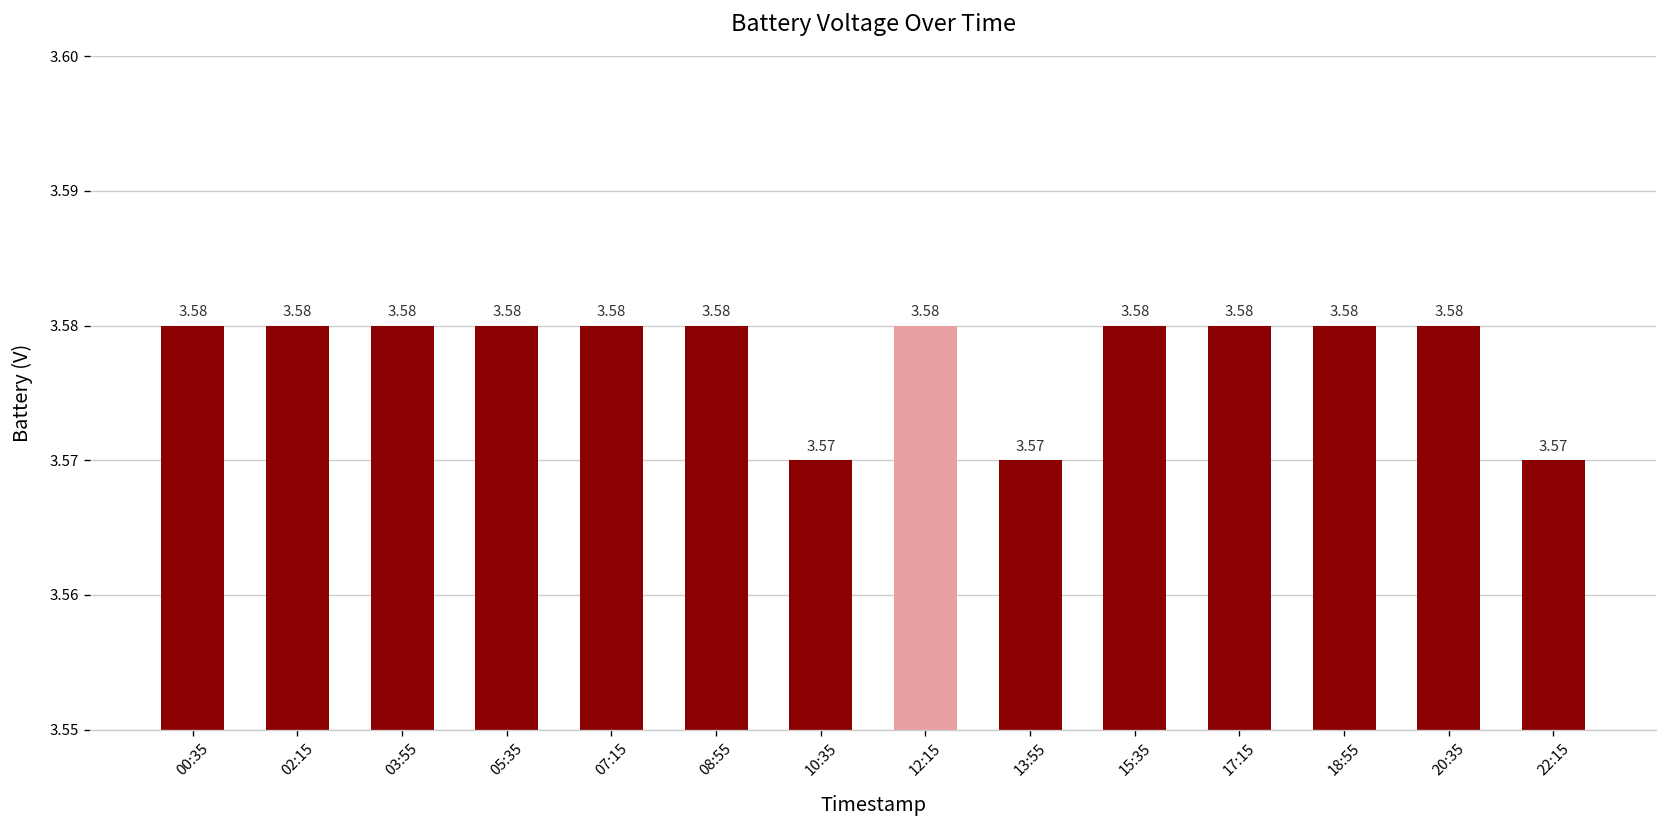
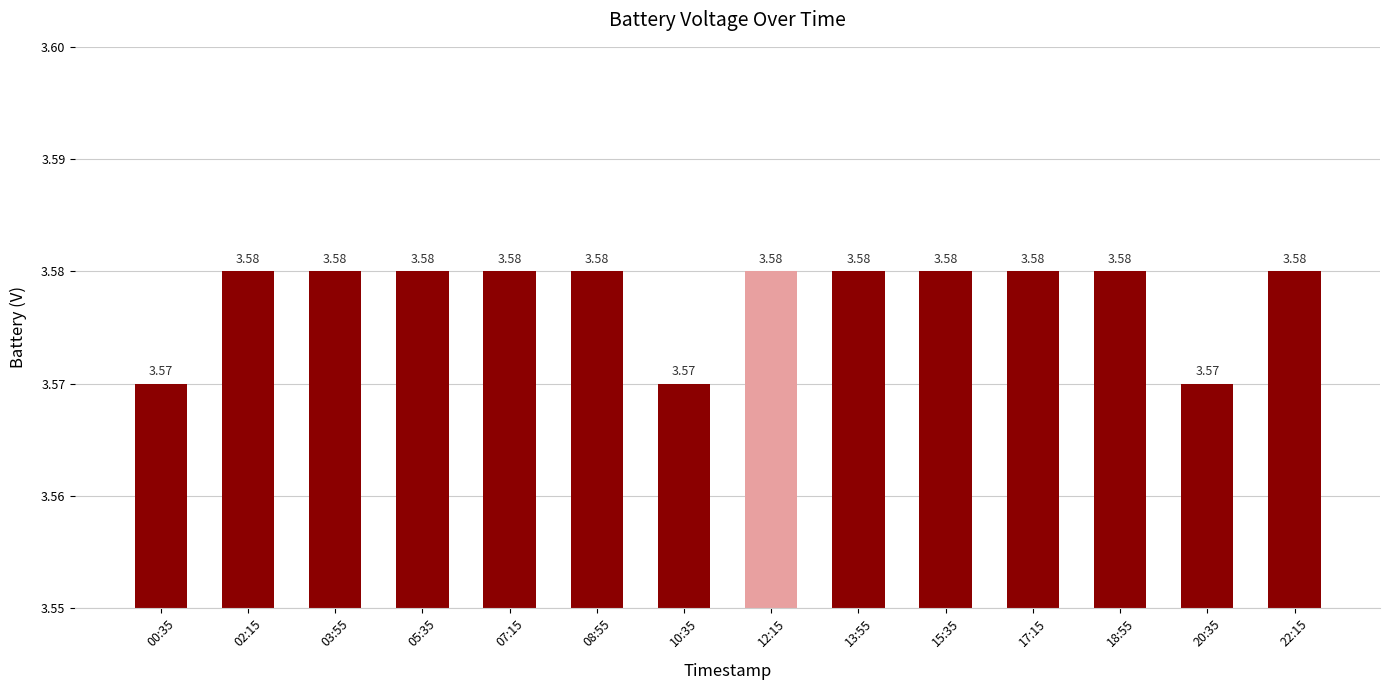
00:35: 3.58 -> 3.57
13:55: 3.57 -> 3.58
20:35: 3.58 -> 3.57
22:15: 3.57 -> 3.58
